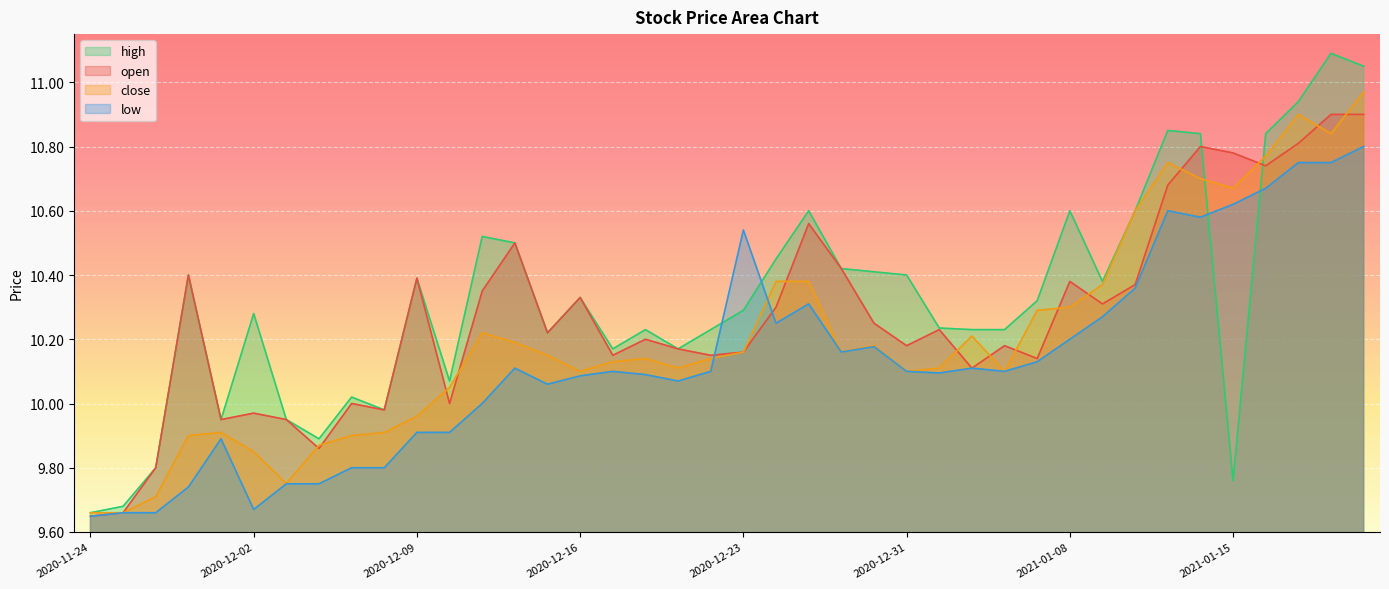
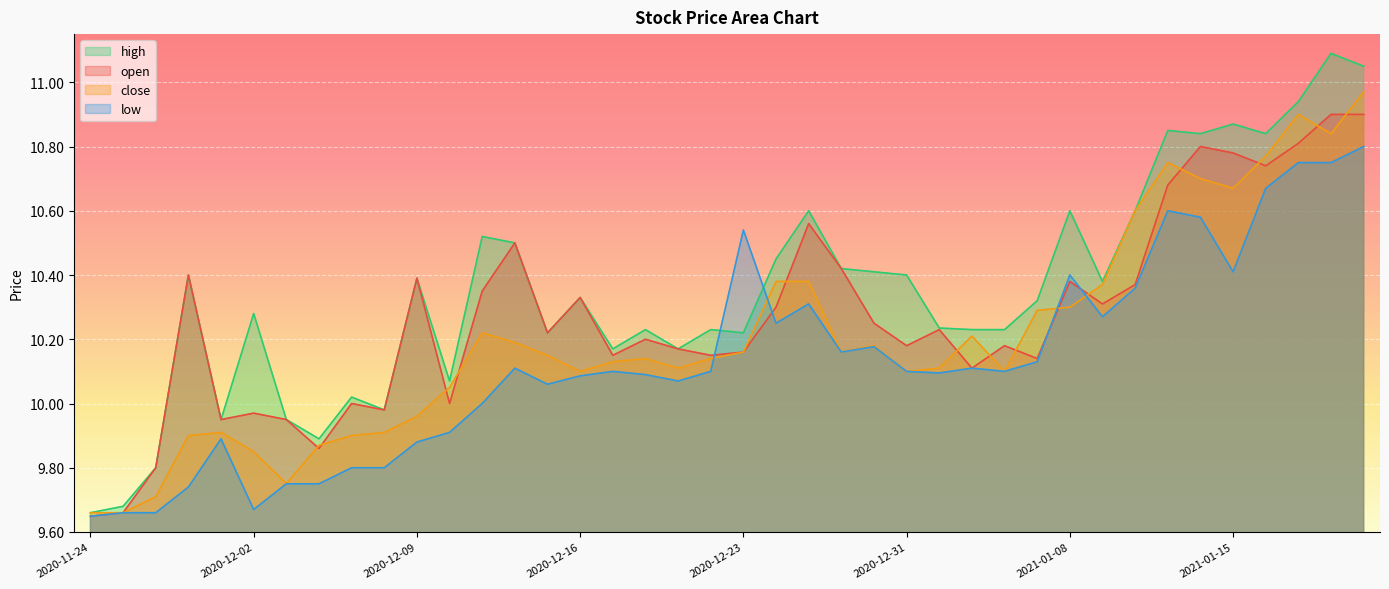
low, 2020-12-09: 9.91 -> 9.88
high, 2020-12-23: 10.29 -> 10.22
low, 2021-01-08: 10.2 -> 10.4
high, 2021-01-15: 9.76 -> 10.87
low, 2021-01-15: 10.62 -> 10.41
